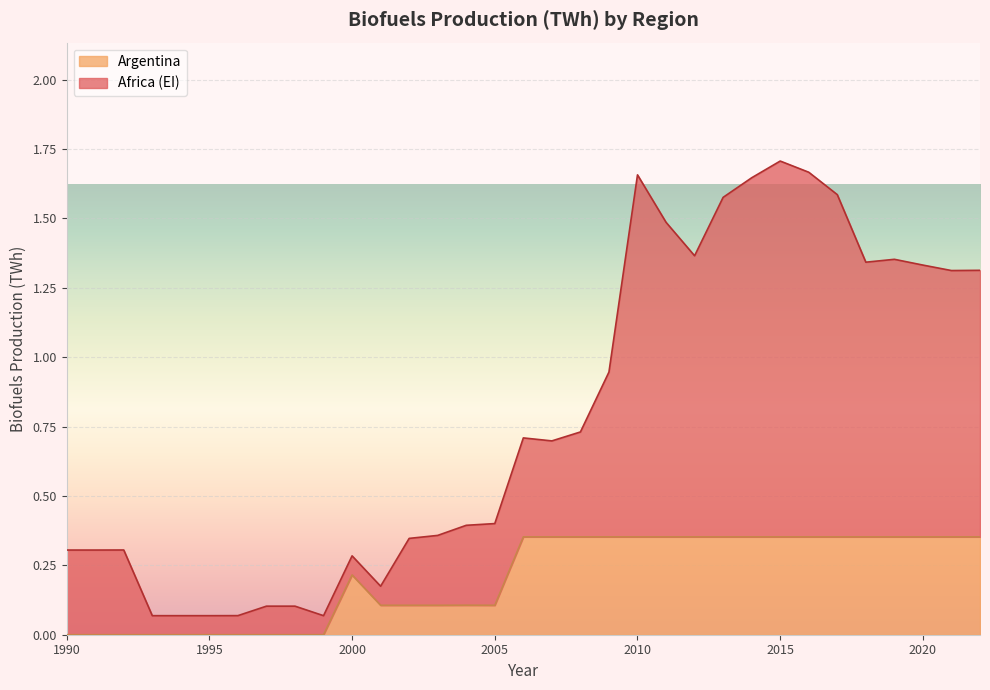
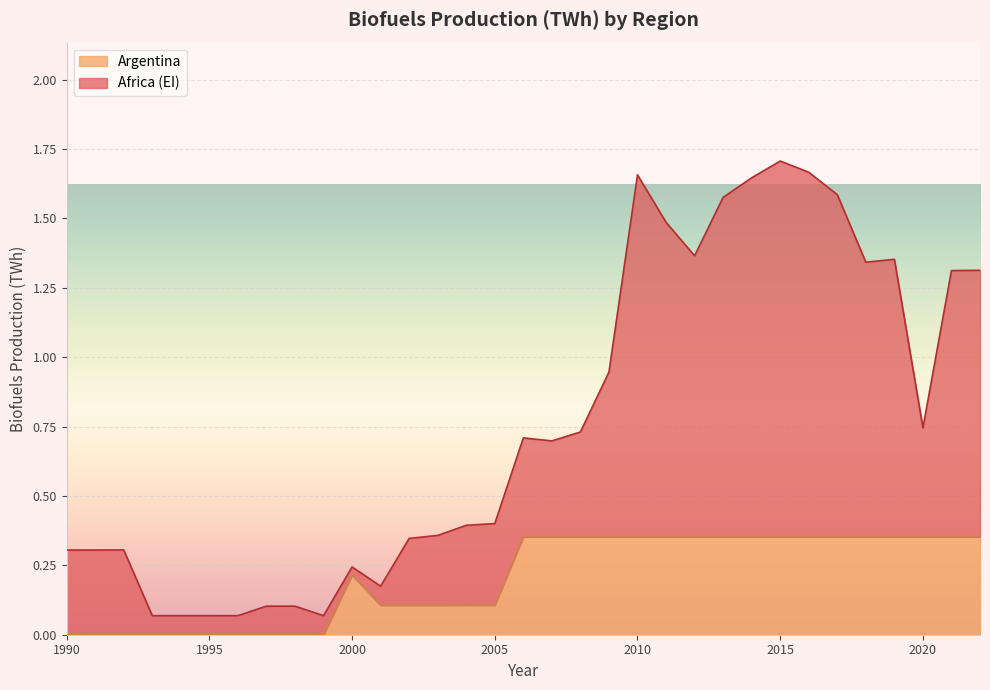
Africa (EI), 2000: 0.07 -> 0.03
Africa (EI), 2020: 0.98 -> 0.39
